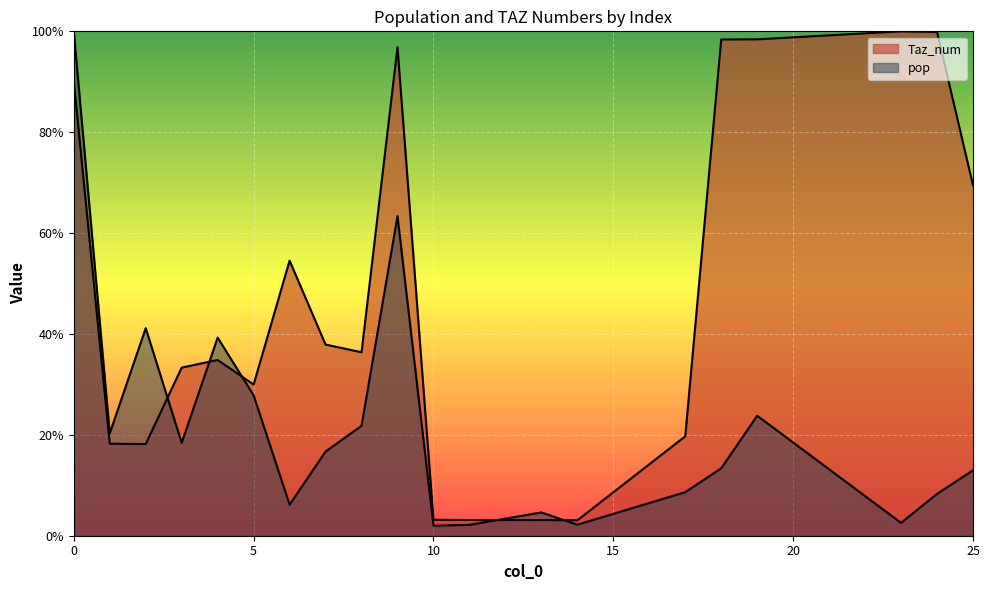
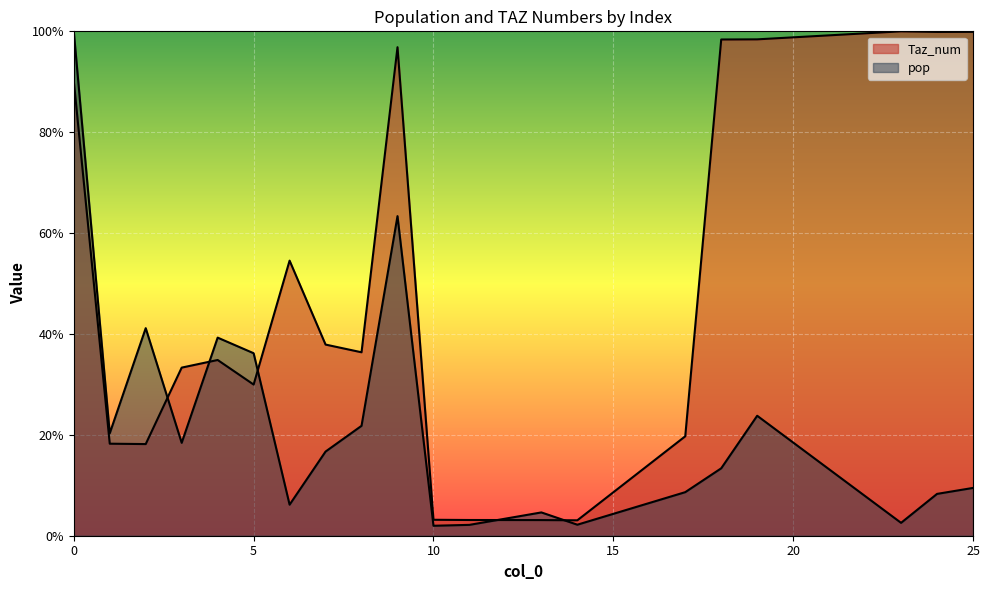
pop, 5: 28% -> 36%
Taz_num, 25: 69% -> 100%
pop, 25: 13% -> 9%
